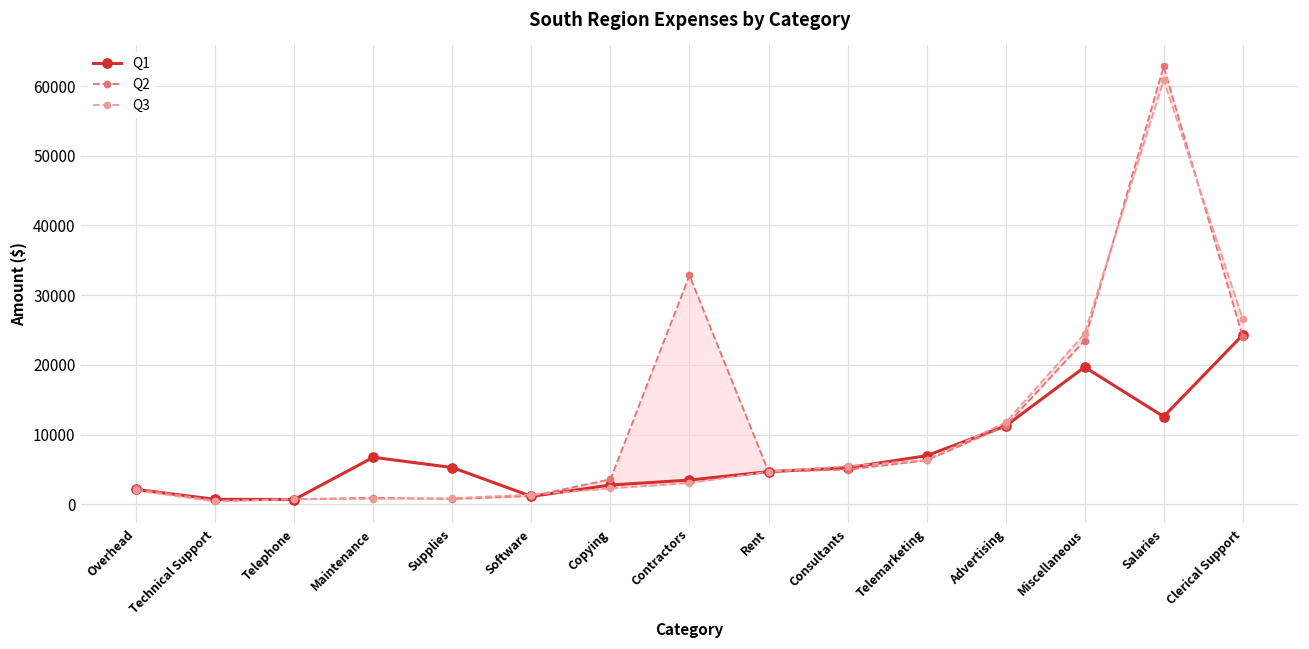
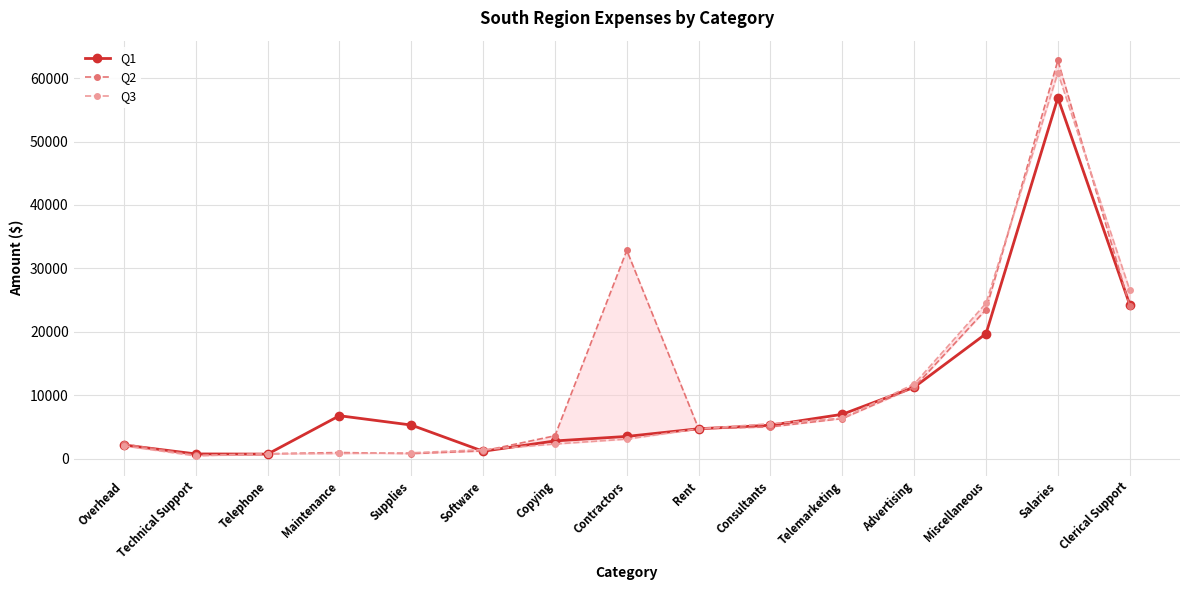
Q1, Salaries: 13000 -> 57000
